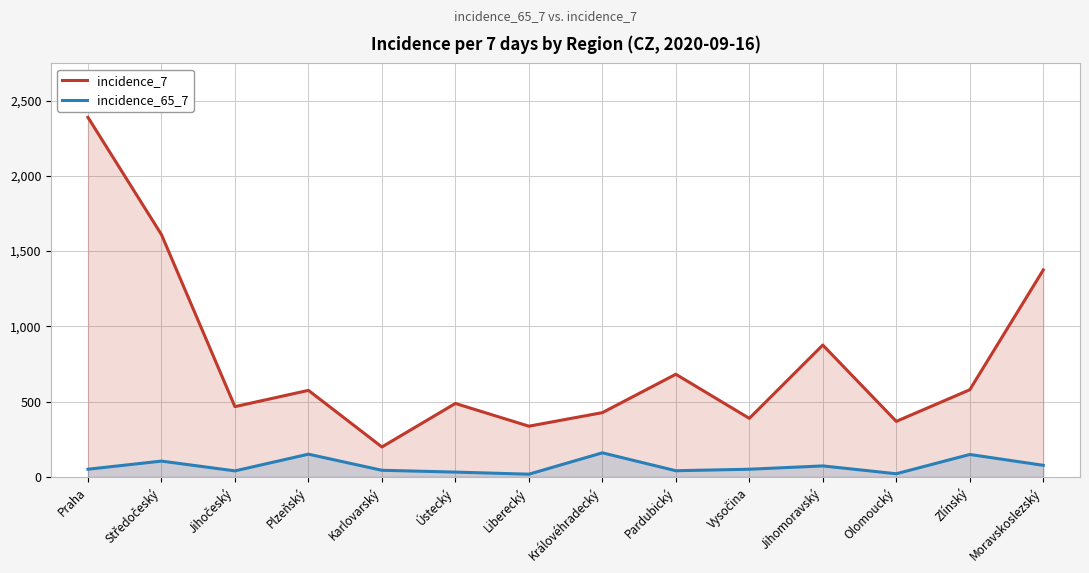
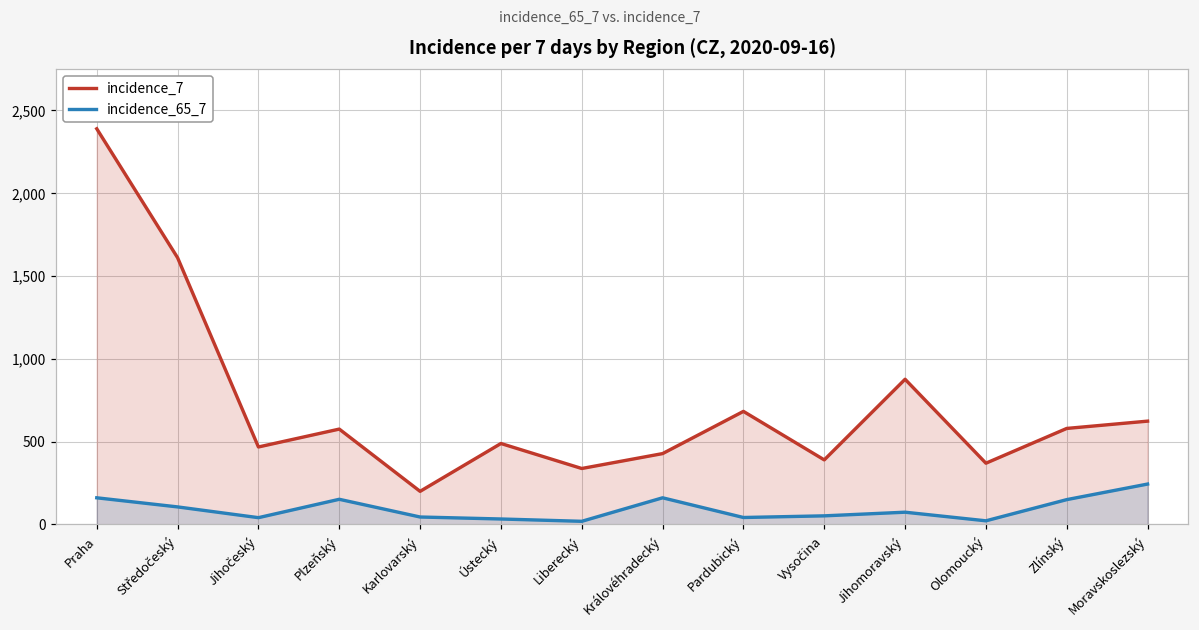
incidence_65_7, Praha: 50 -> 160
incidence_7, Moravskoslezský: 1,380 -> 620
incidence_65_7, Moravskoslezský: 80 -> 240
